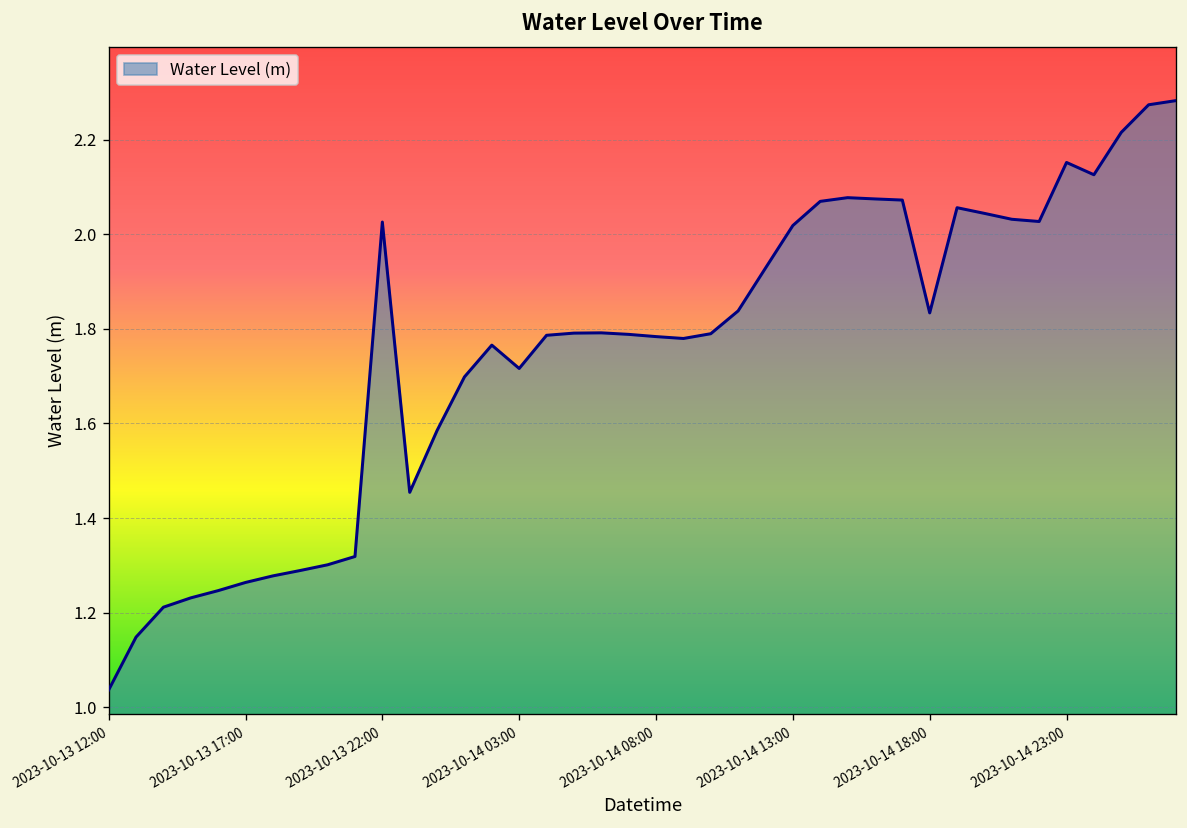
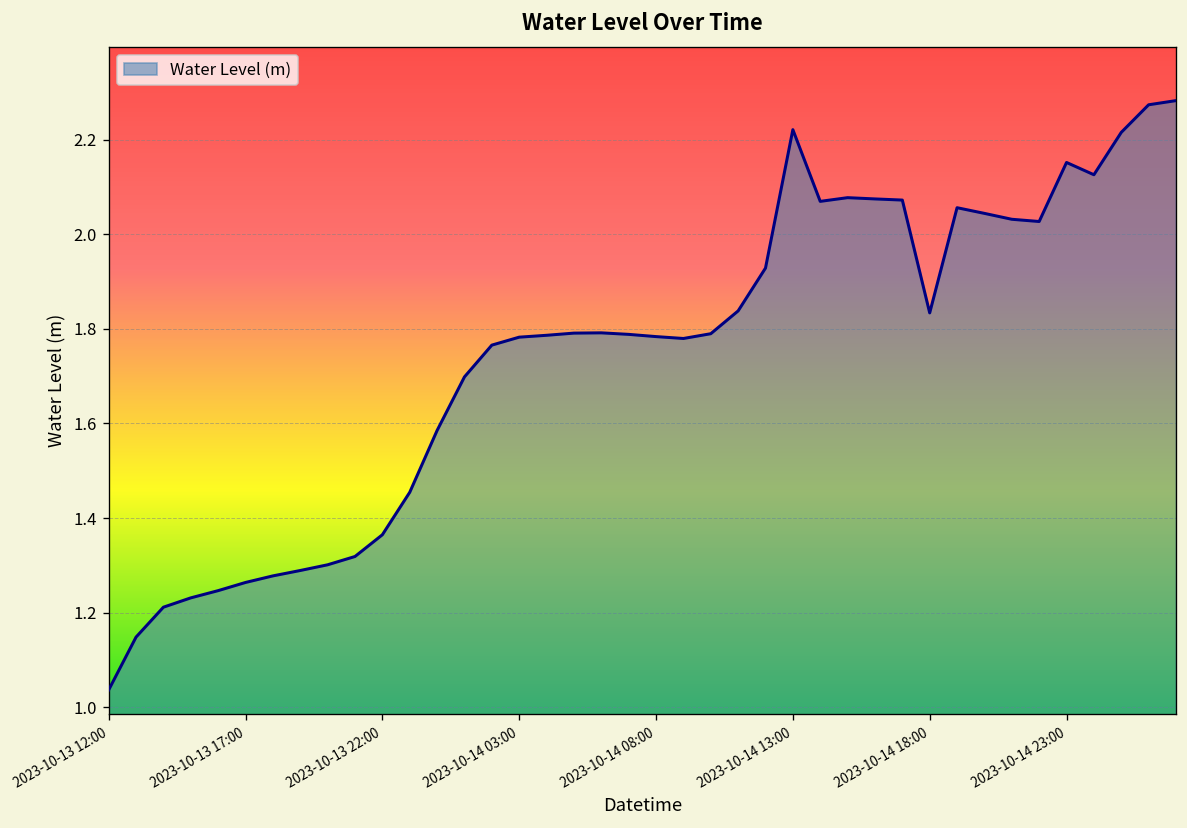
2023-10-13 22:00: 2.03 -> 1.36
2023-10-14 03:00: 1.72 -> 1.78
2023-10-14 13:00: 2.02 -> 2.22
